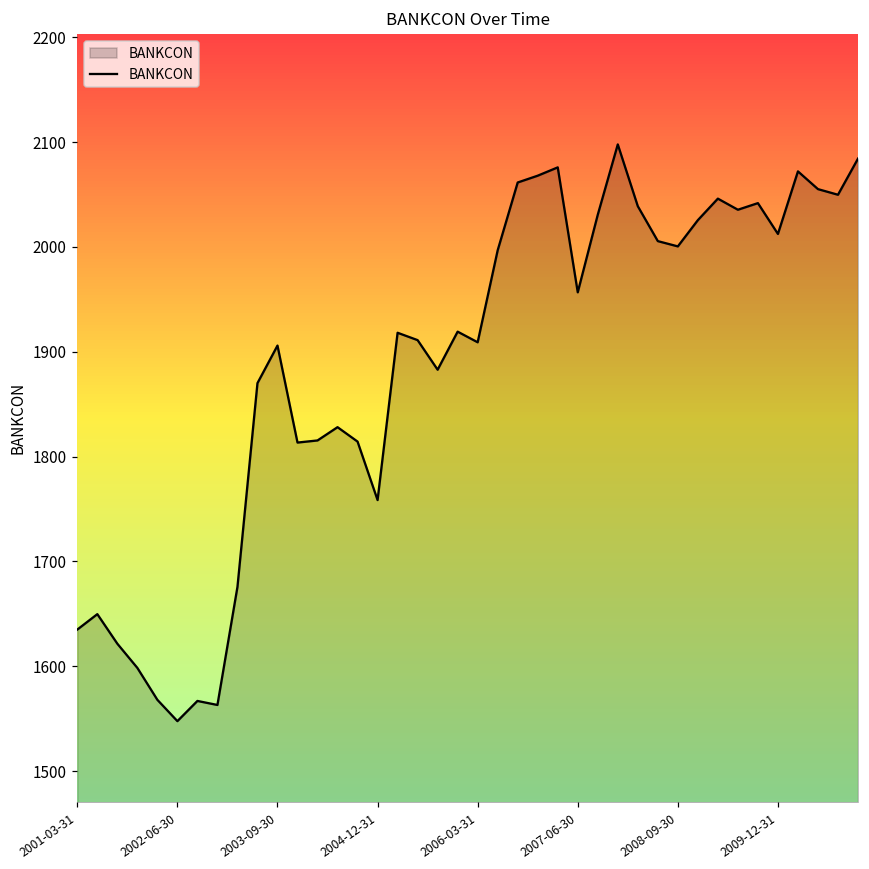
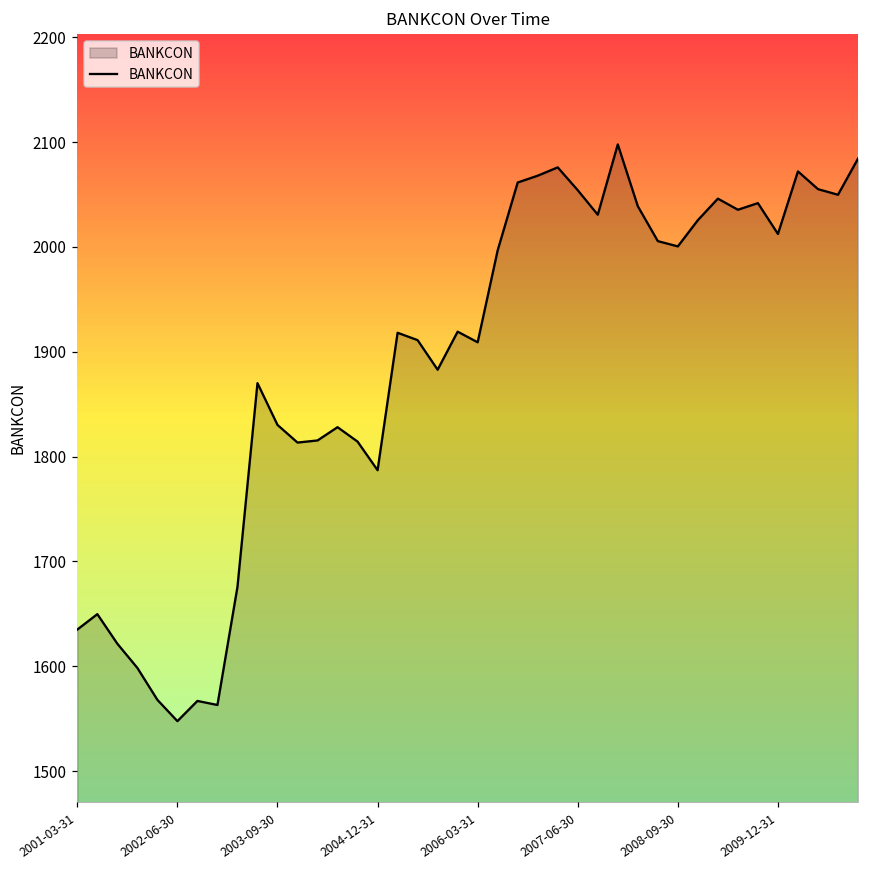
2003-09-30: 1910 -> 1830
2004-12-31: 1760 -> 1790
2007-06-30: 1960 -> 2050
